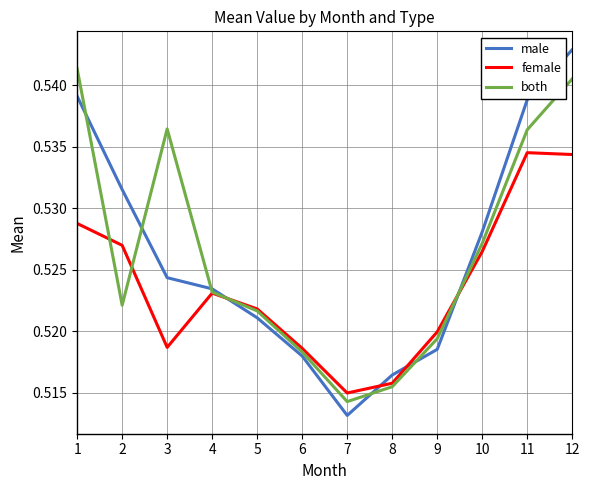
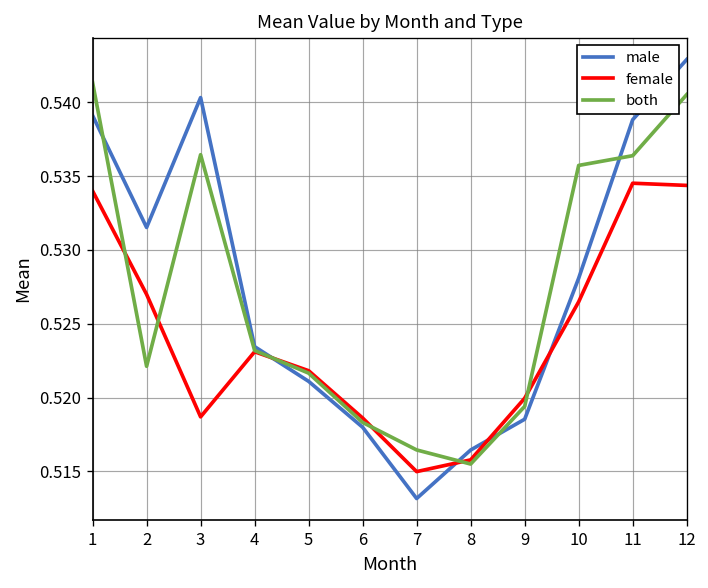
female, 1: 0.5288 -> 0.5340
male, 3: 0.5244 -> 0.5403
both, 7: 0.5143 -> 0.5165
both, 10: 0.5271 -> 0.5357
